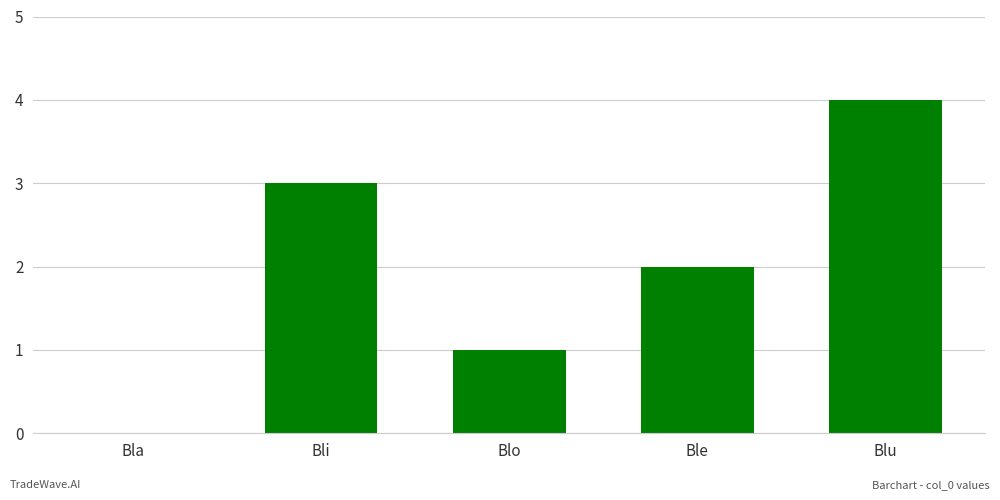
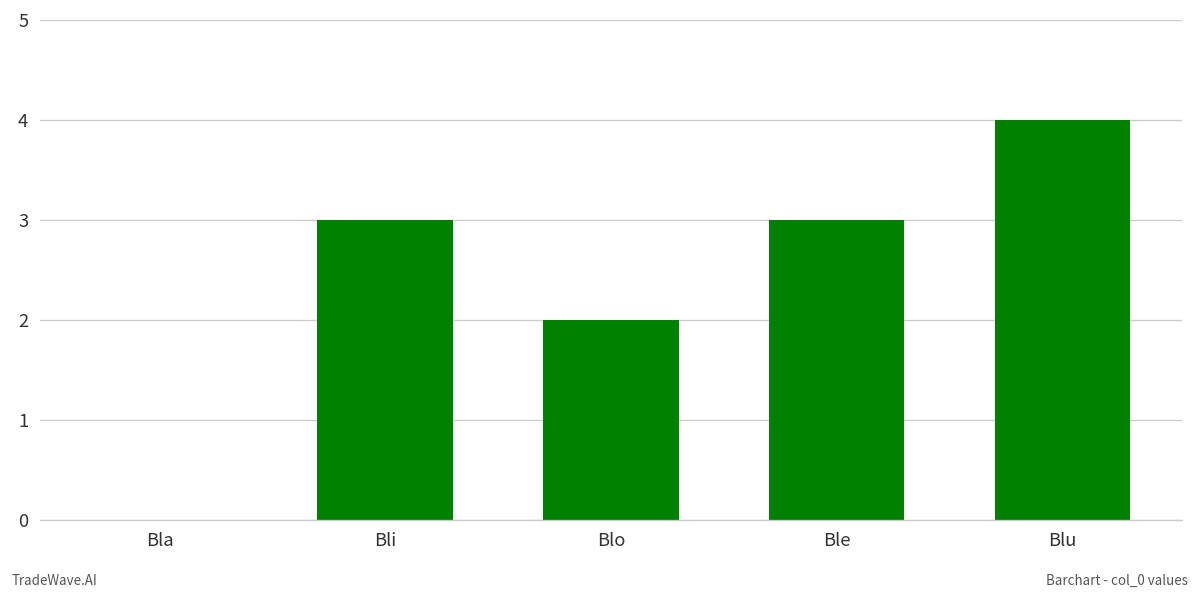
Blo: 1 -> 2
Ble: 2 -> 3
